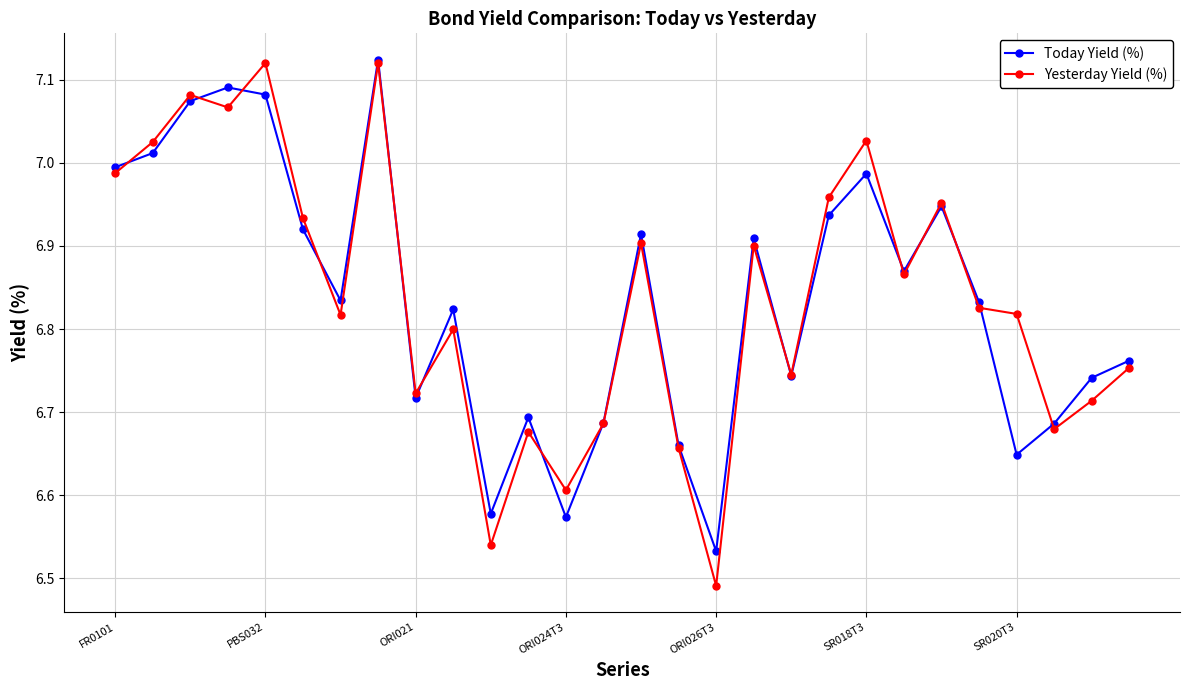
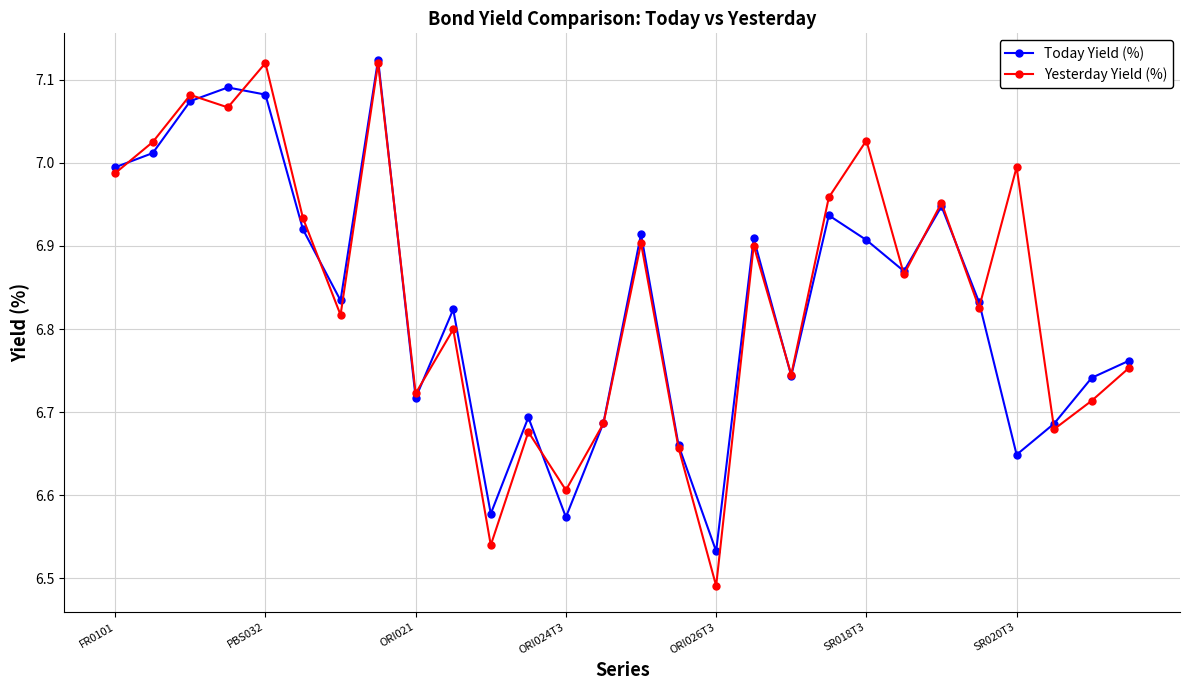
Today Yield (%), SR018T3: 6.99 -> 6.91
Yesterday Yield (%), SR020T3: 6.82 -> 6.99
